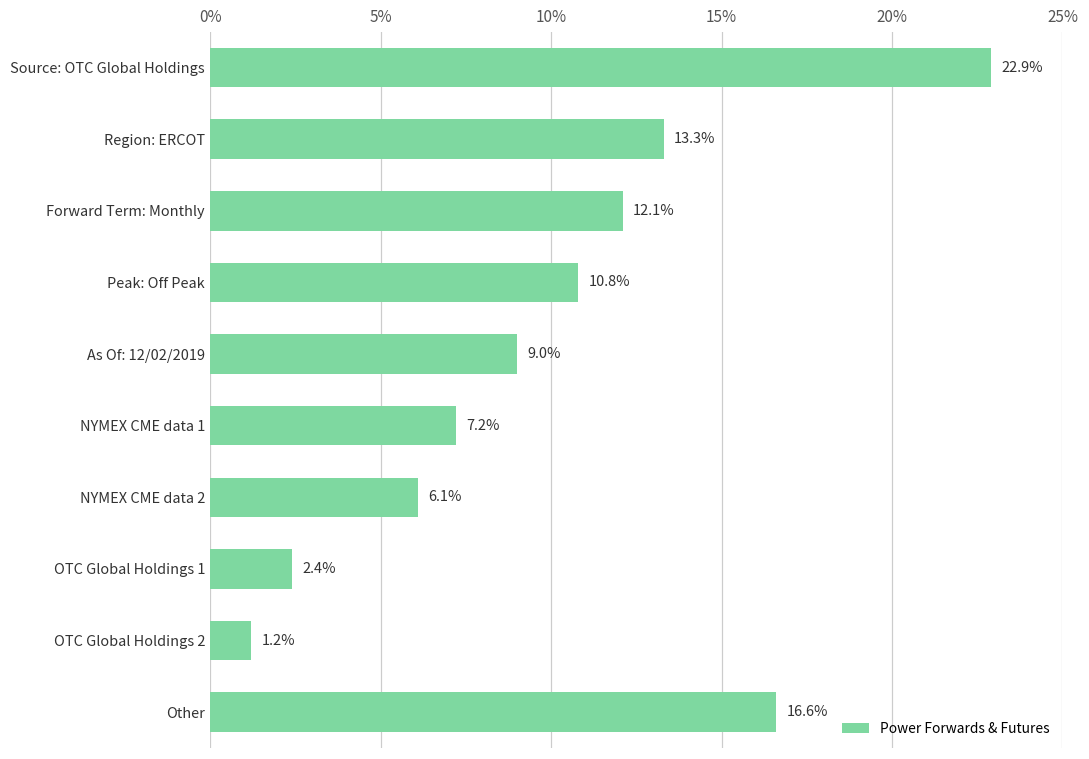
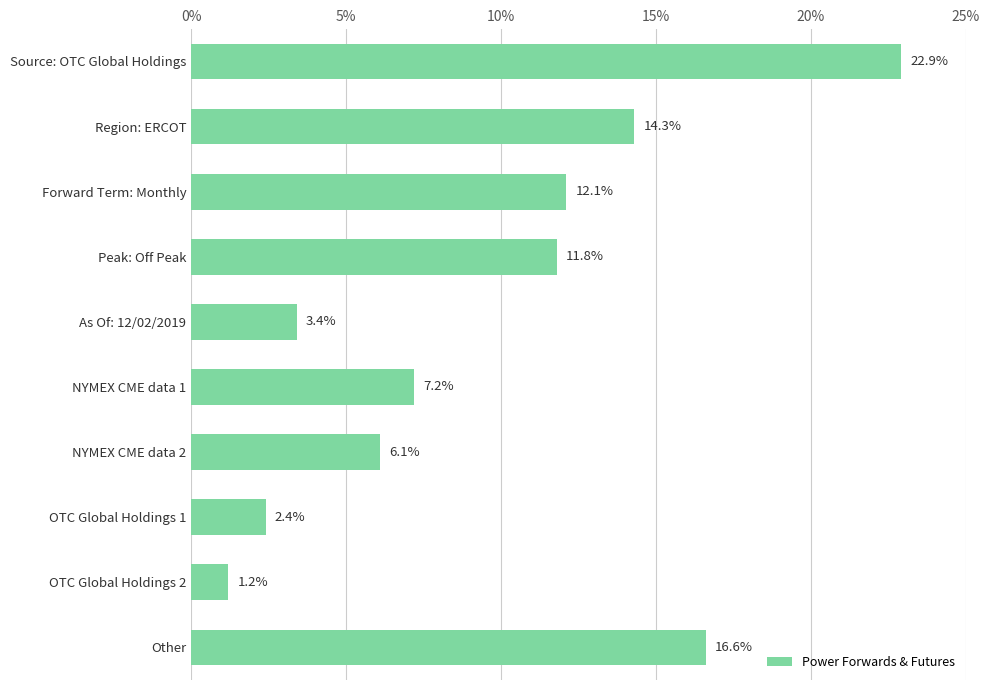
Region: ERCOT: 13.3% -> 14.3%
Peak: Off Peak: 10.8% -> 11.8%
As Of: 12/02/2019: 9.0% -> 3.4%
